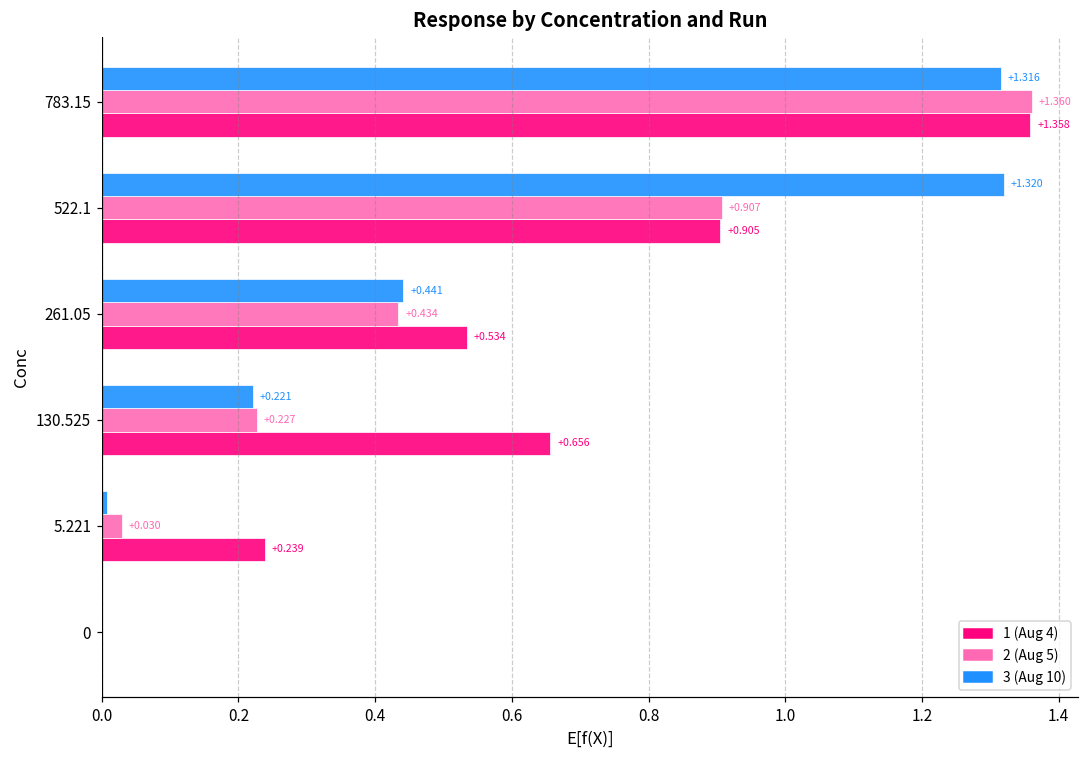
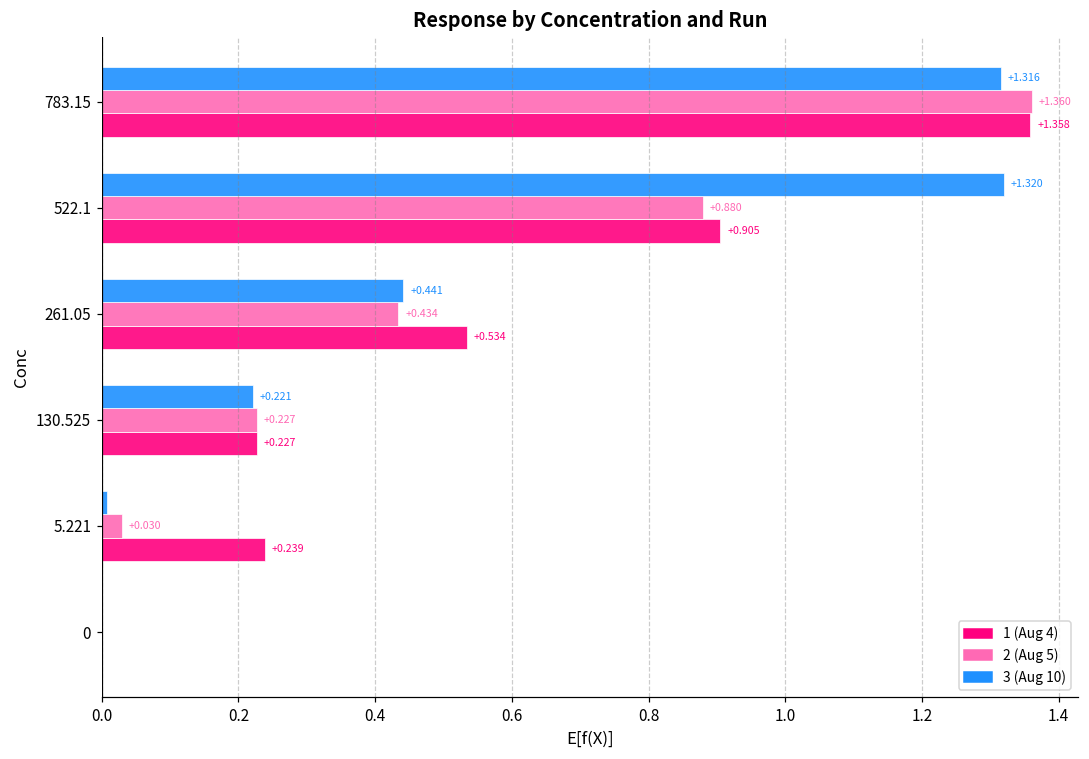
2 (Aug 5), 522.1: +0.907 -> +0.880
1 (Aug 4), 130.525: +0.656 -> +0.227
